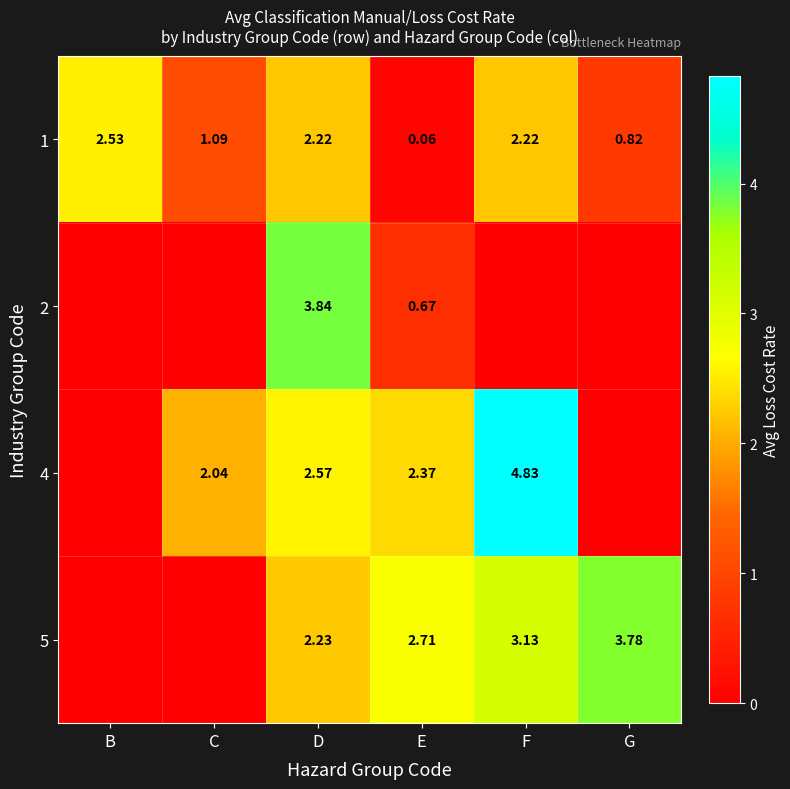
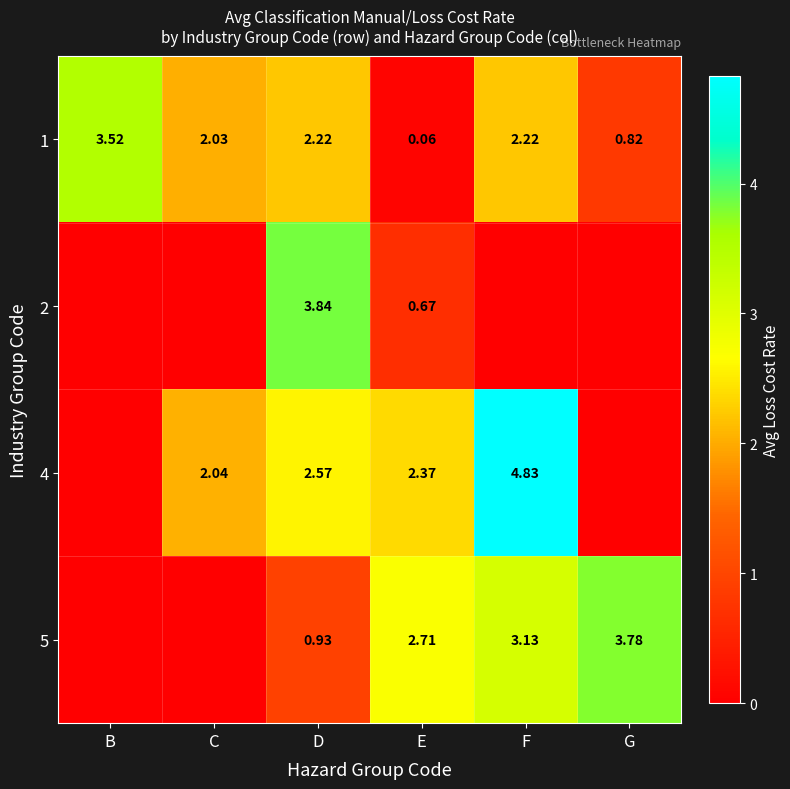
1, B: 2.53 -> 3.52
1, C: 1.09 -> 2.03
5, D: 2.23 -> 0.93
